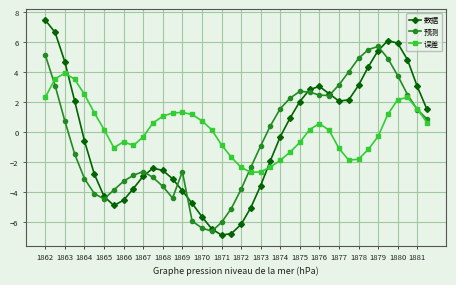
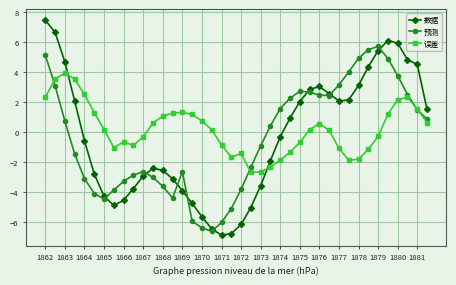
误差, 1872: -2.3 -> -1.4
数据, 1881: 3.1 -> 4.5
